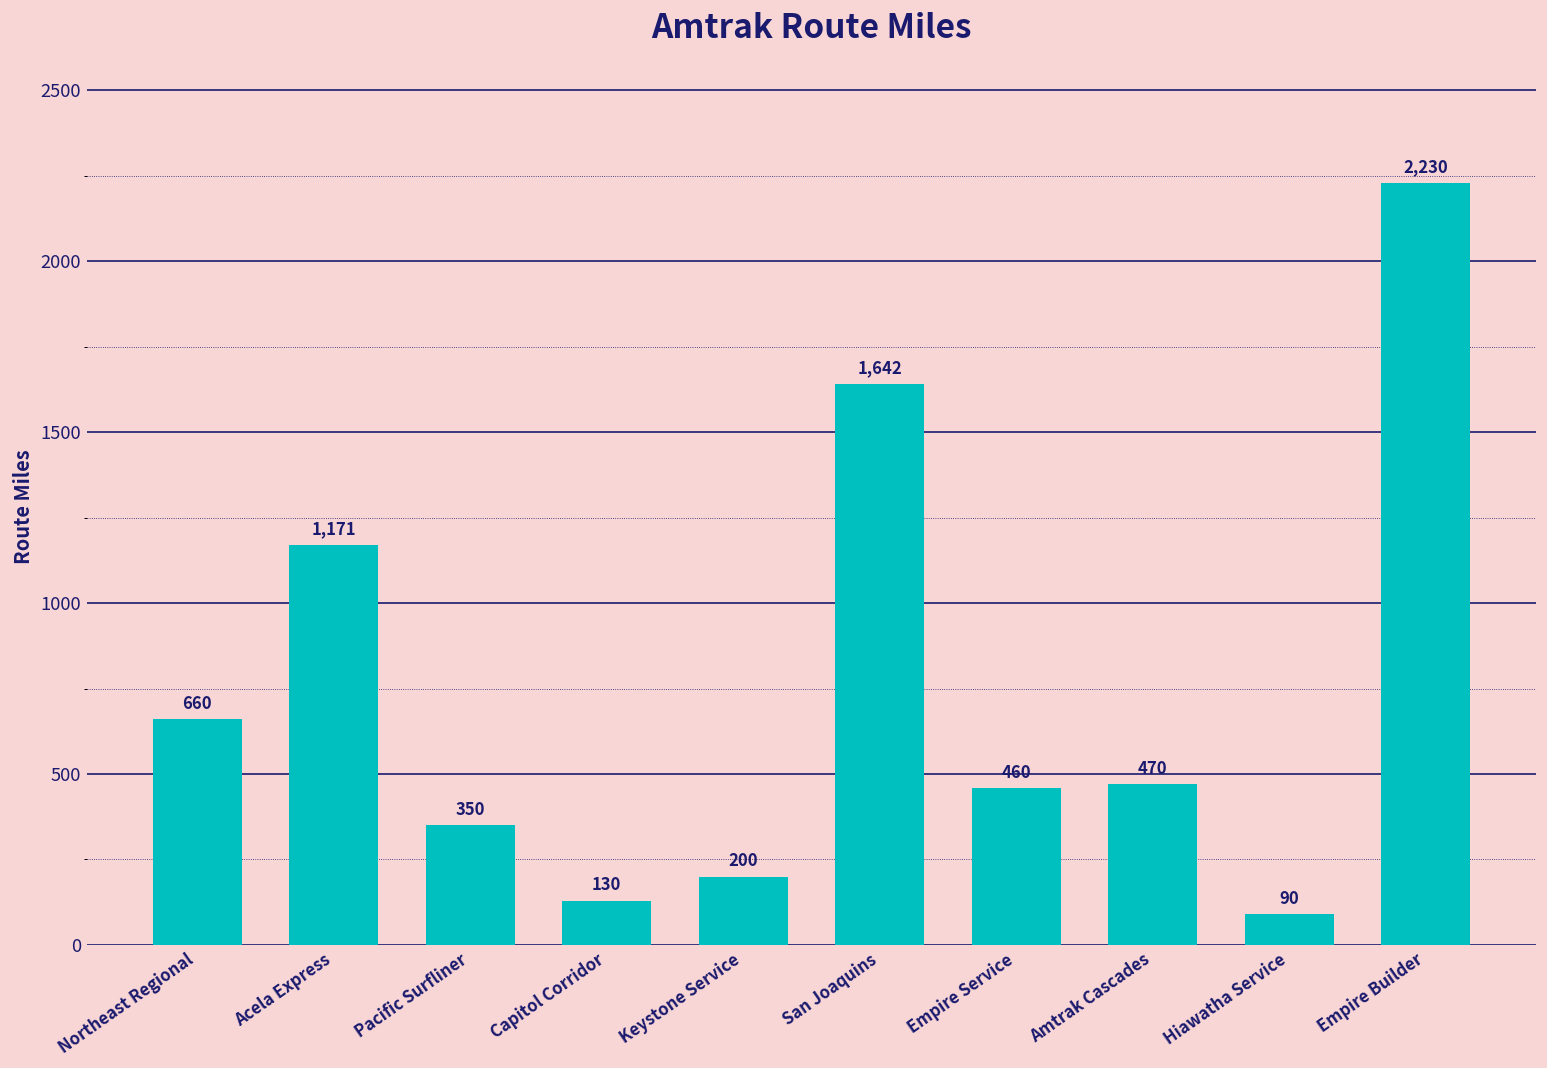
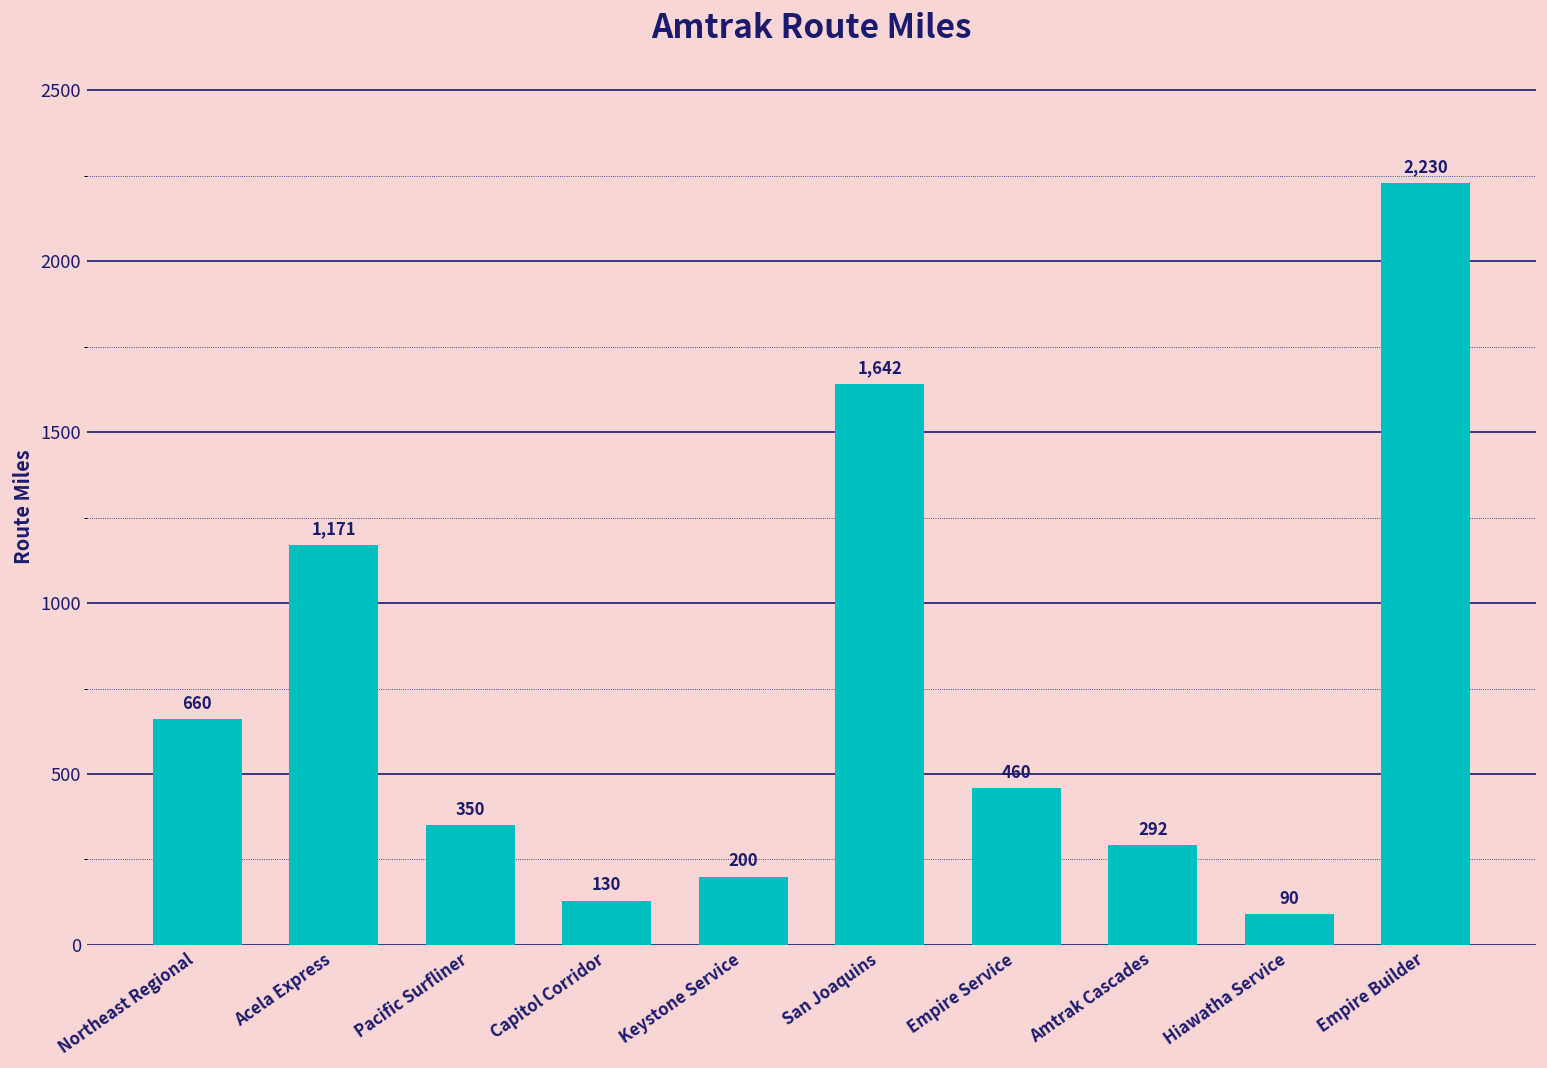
Amtrak Cascades: 470 -> 292
